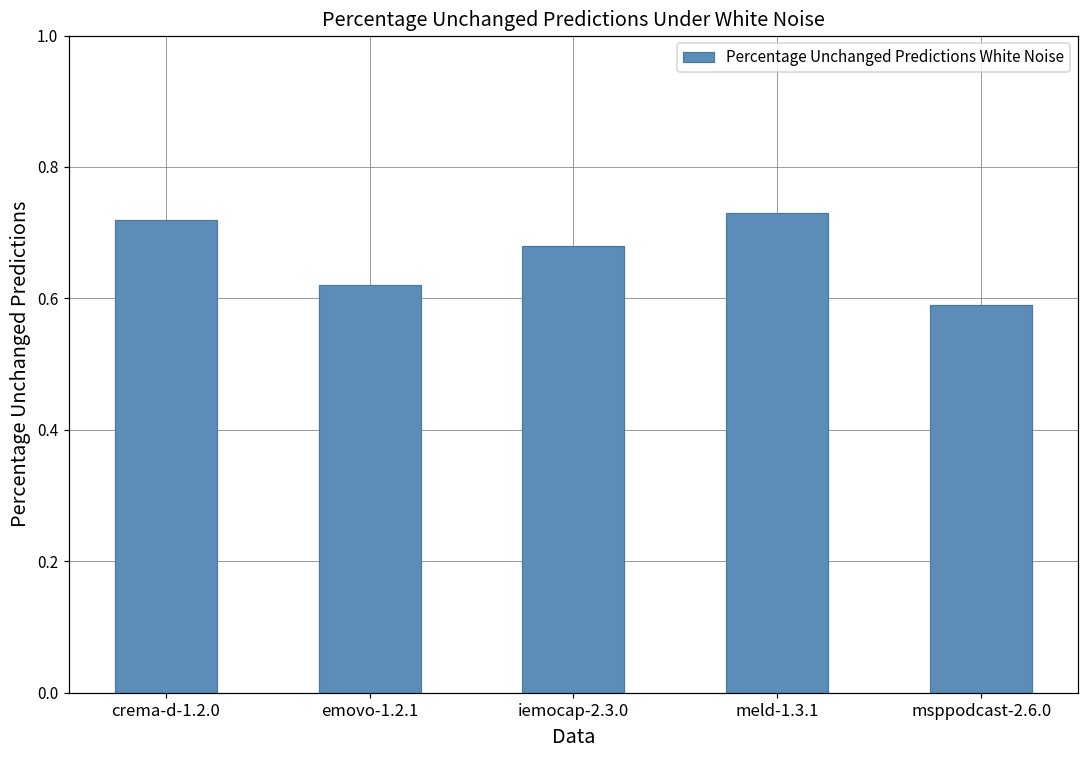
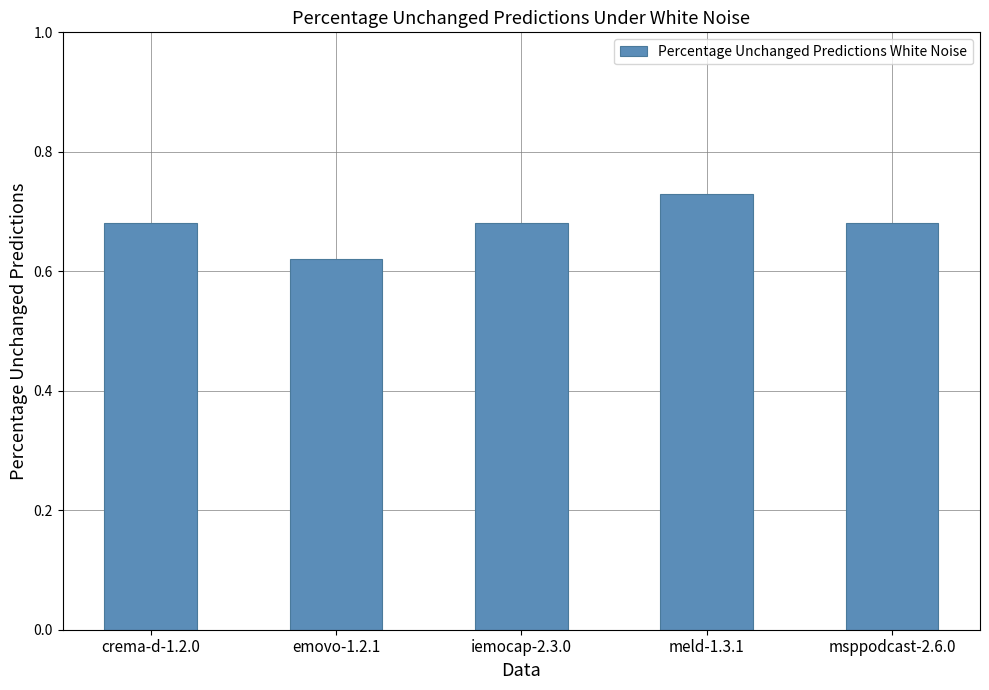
crema-d-1.2.0: 0.72 -> 0.68
msppodcast-2.6.0: 0.59 -> 0.68
